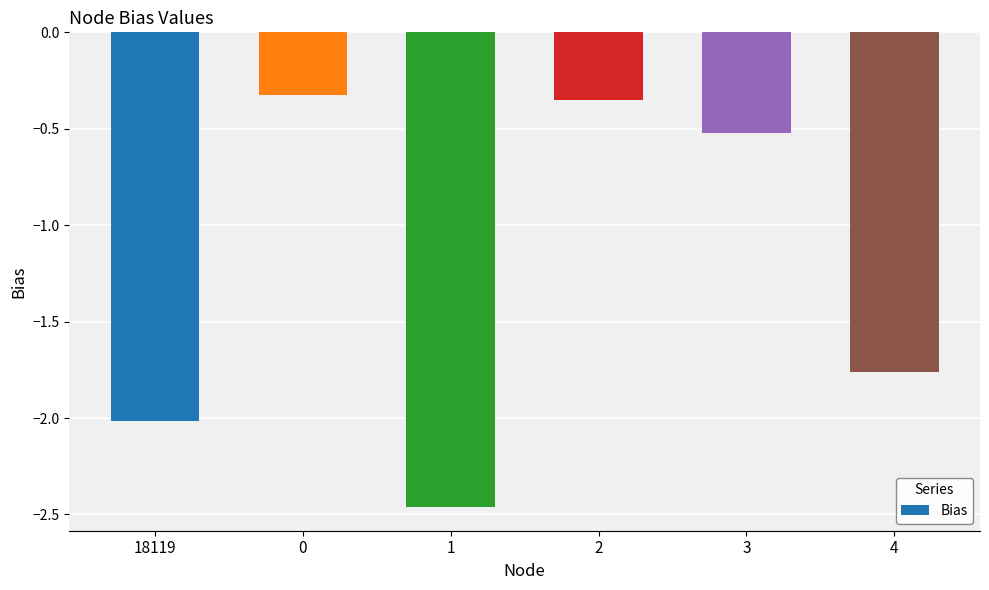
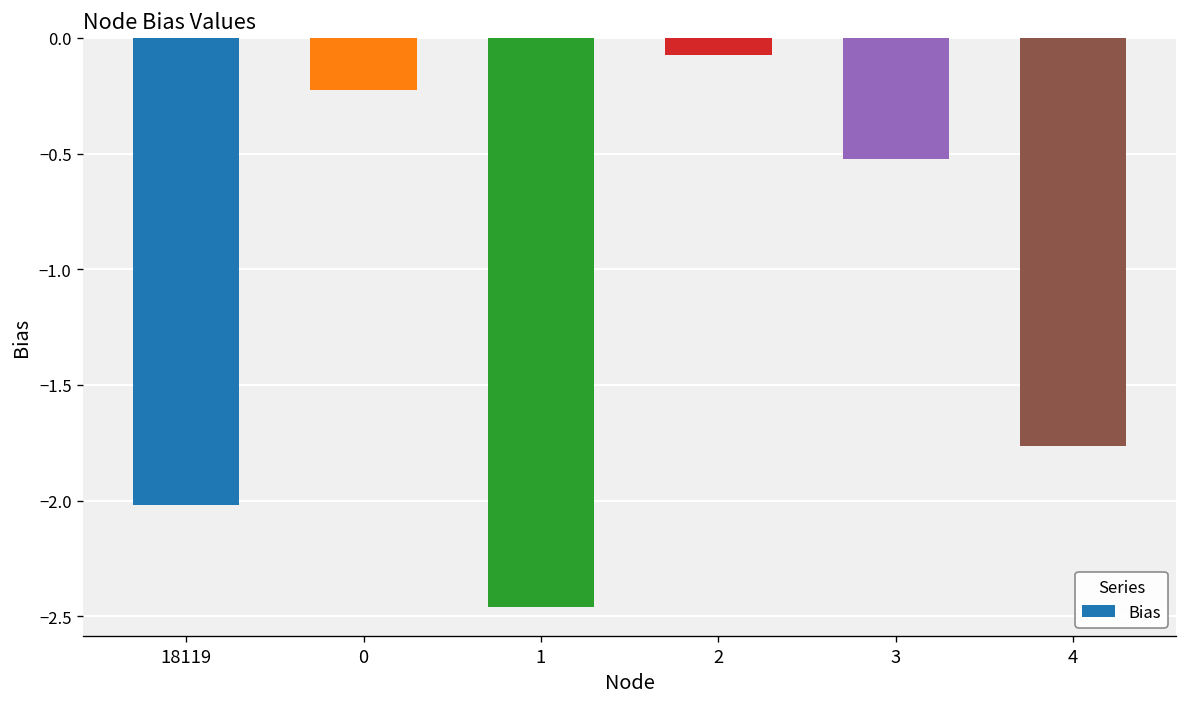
0: -0.32 -> -0.22
2: -0.35 -> -0.08
